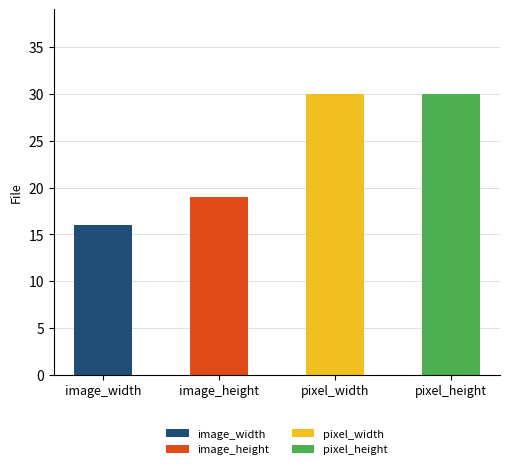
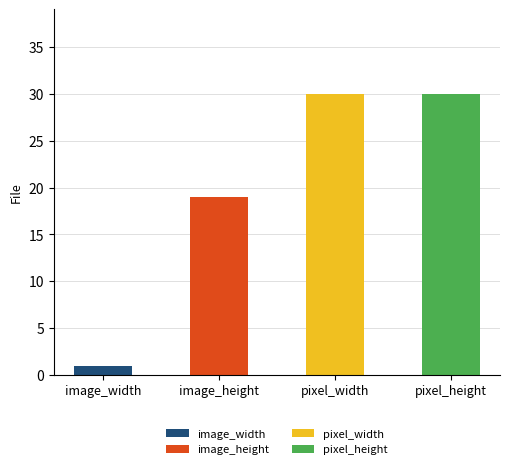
image_width: 16 -> 1
